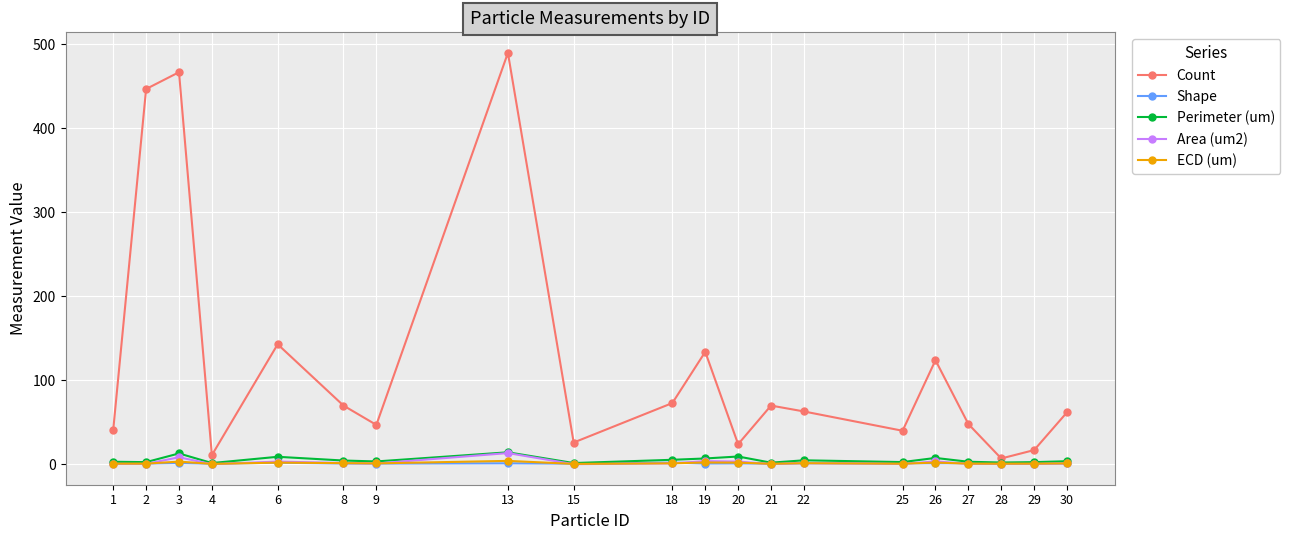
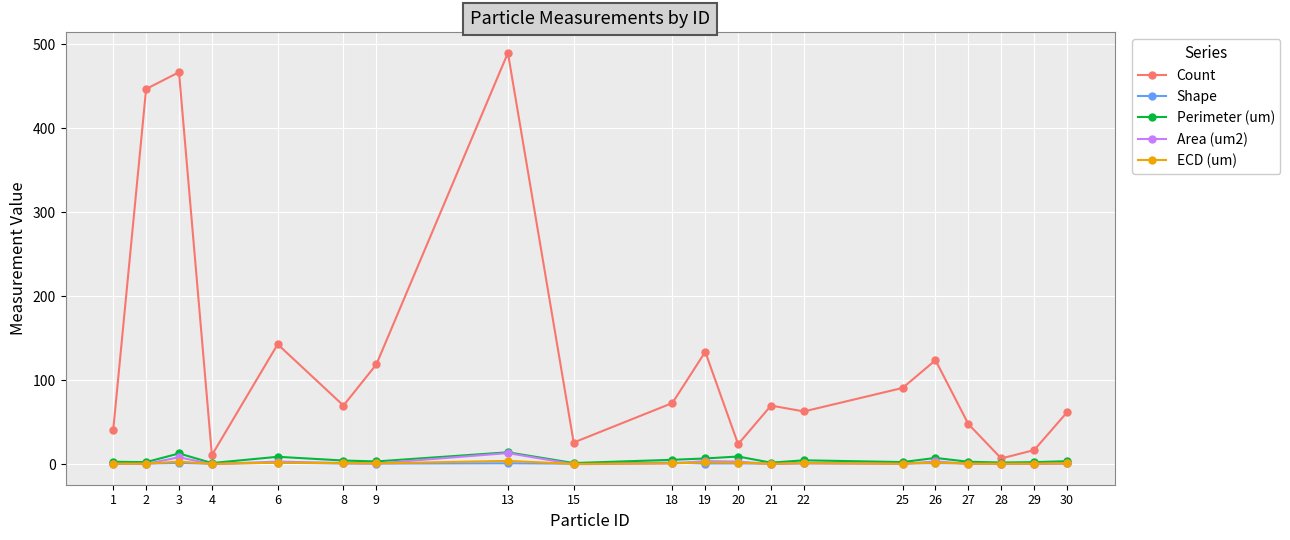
Count, 9: 50 -> 120
Count, 25: 40 -> 90
